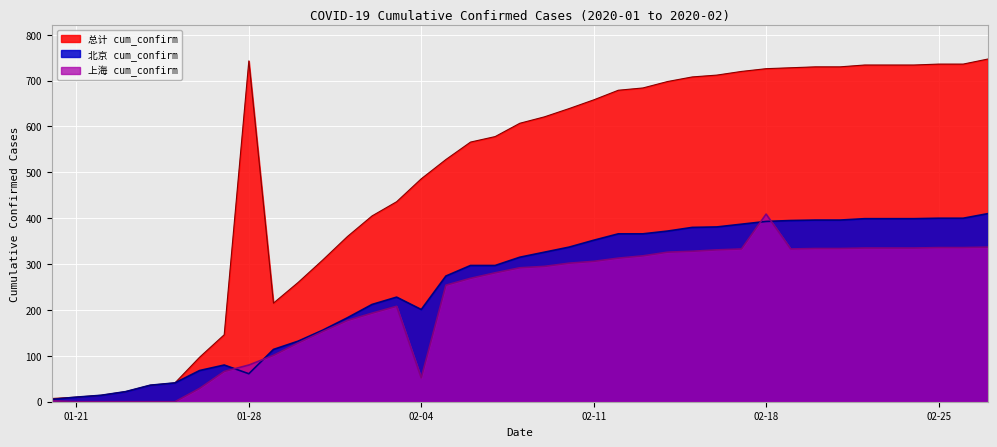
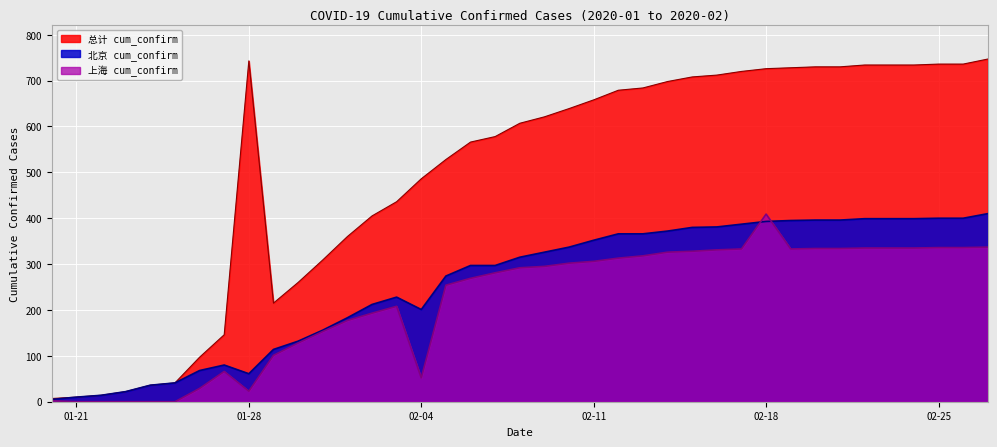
上海 cum_confirm, 01-28: 80 -> 20
